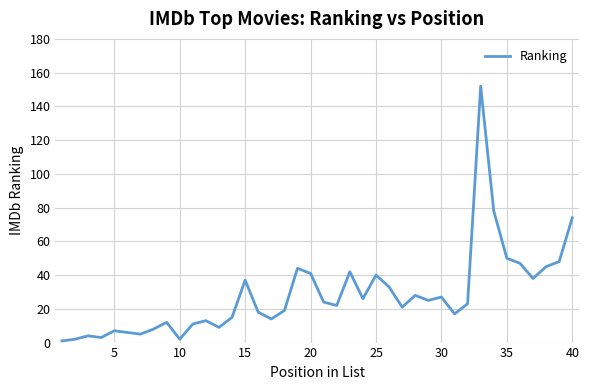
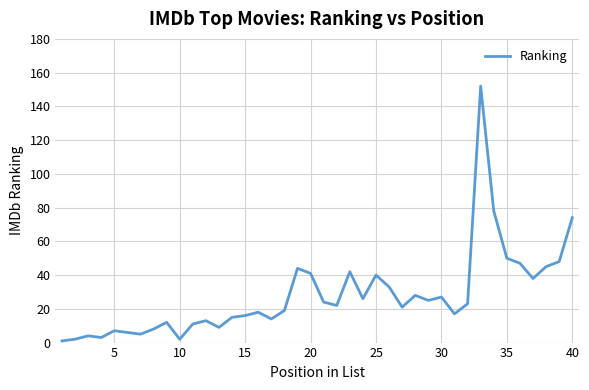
15: 37 -> 16
